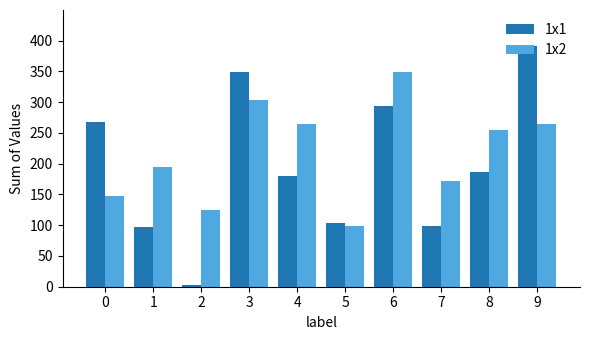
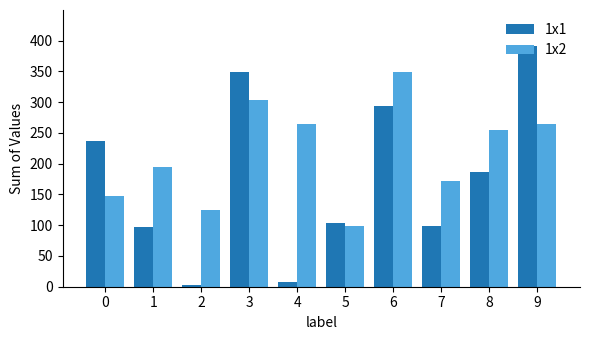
1x1, 0: 270 -> 240
1x1, 4: 180 -> 10
